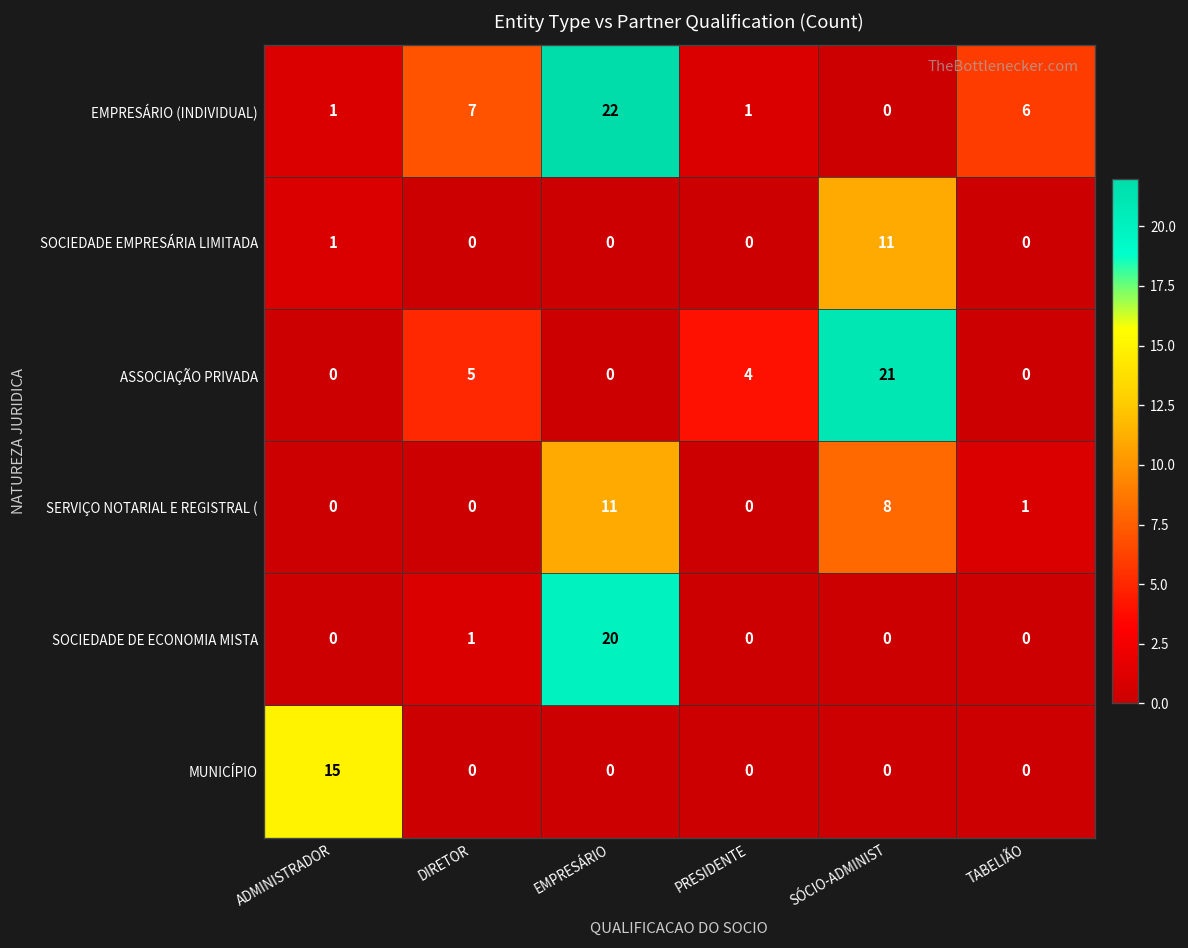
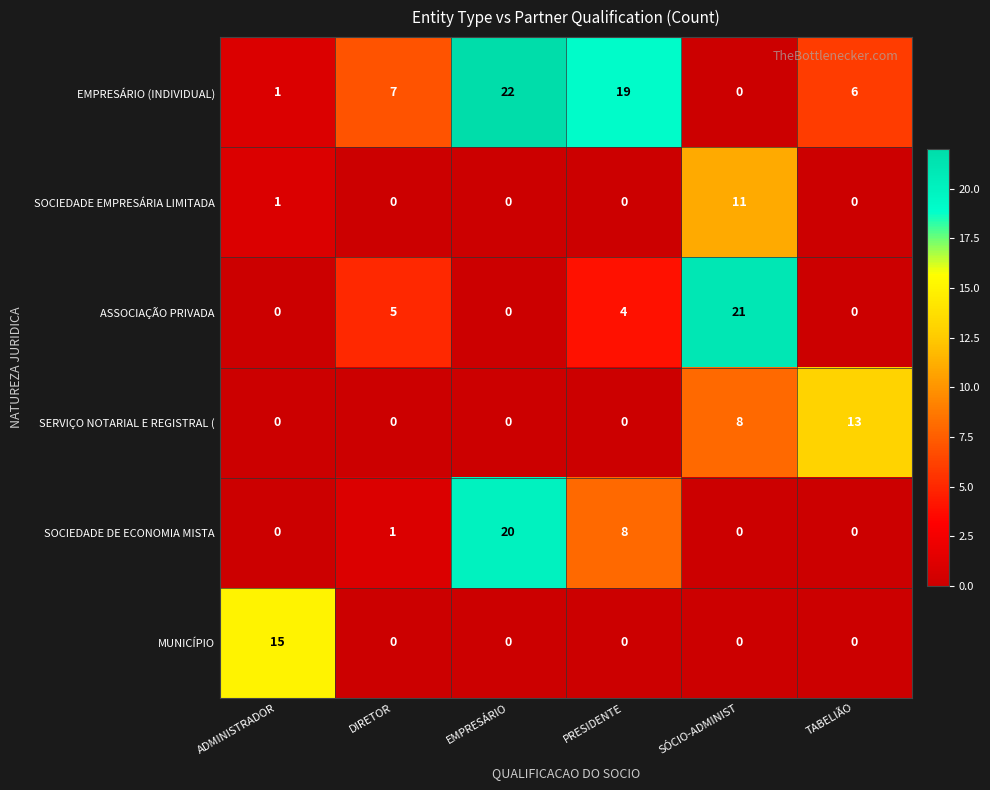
EMPRESÁRIO (INDIVIDUAL), PRESIDENTE: 1 -> 19
SERVIÇO NOTARIAL E REGISTRAL (, EMPRESÁRIO: 11 -> 0
SERVIÇO NOTARIAL E REGISTRAL (, TABELIÃO: 1 -> 13
SOCIEDADE DE ECONOMIA MISTA, PRESIDENTE: 0 -> 8
